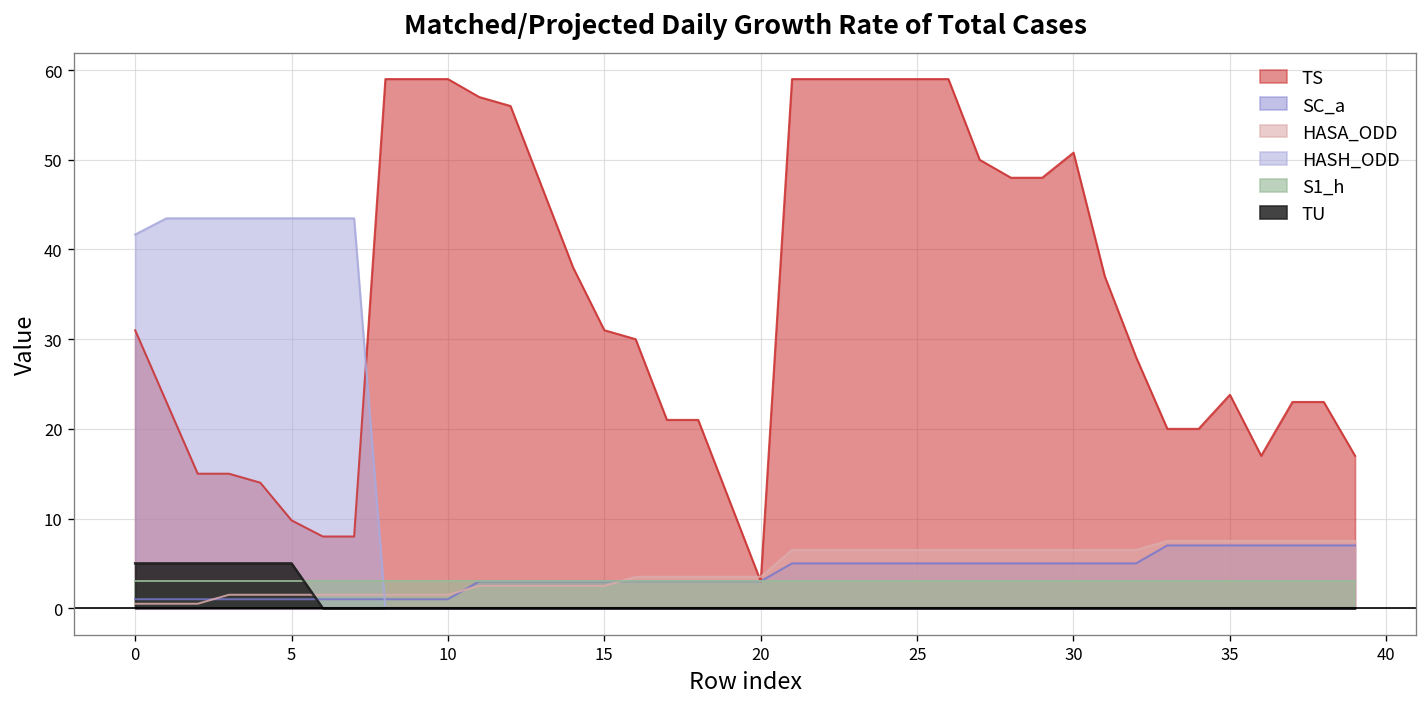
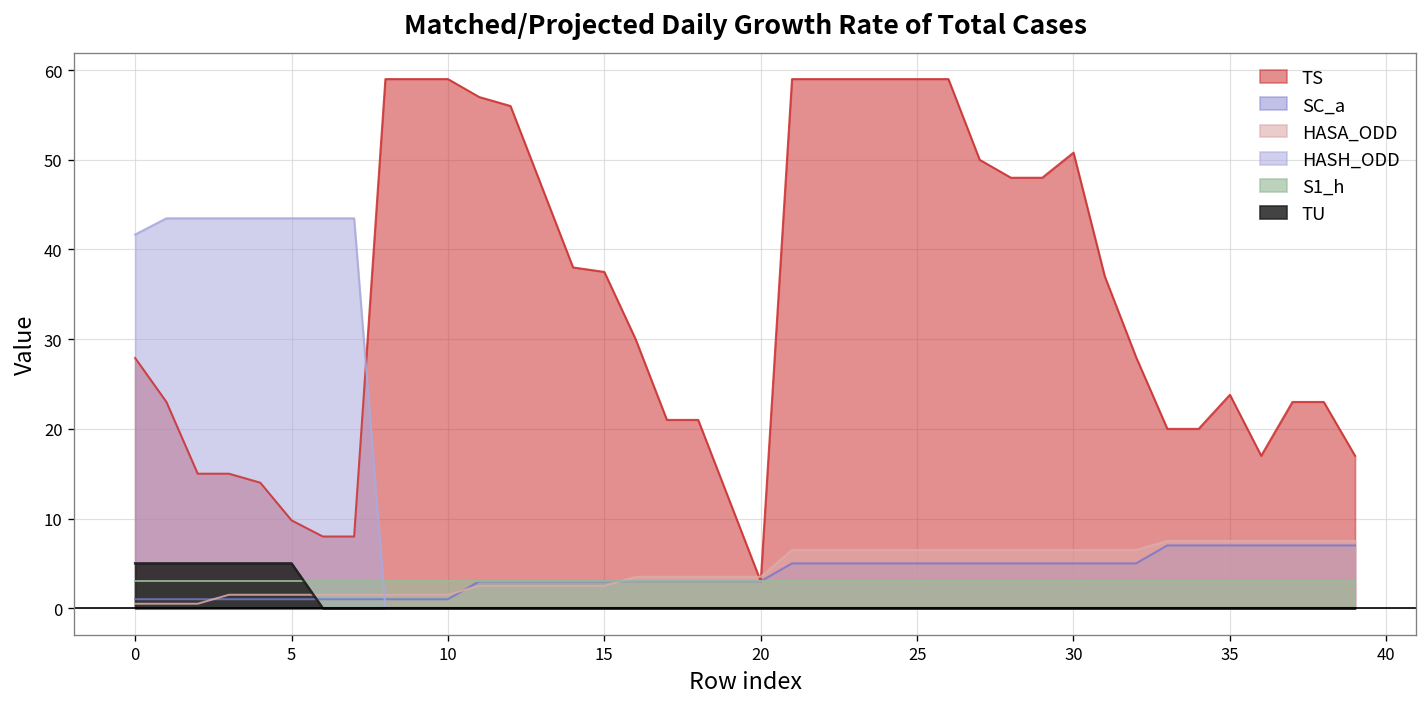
TS, 0: 31 -> 28
TS, 15: 31 -> 38
